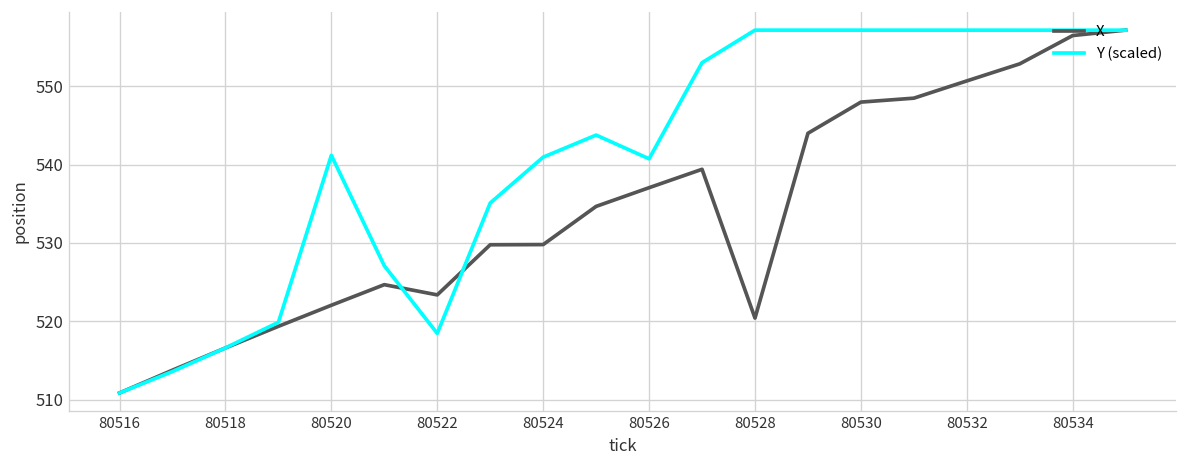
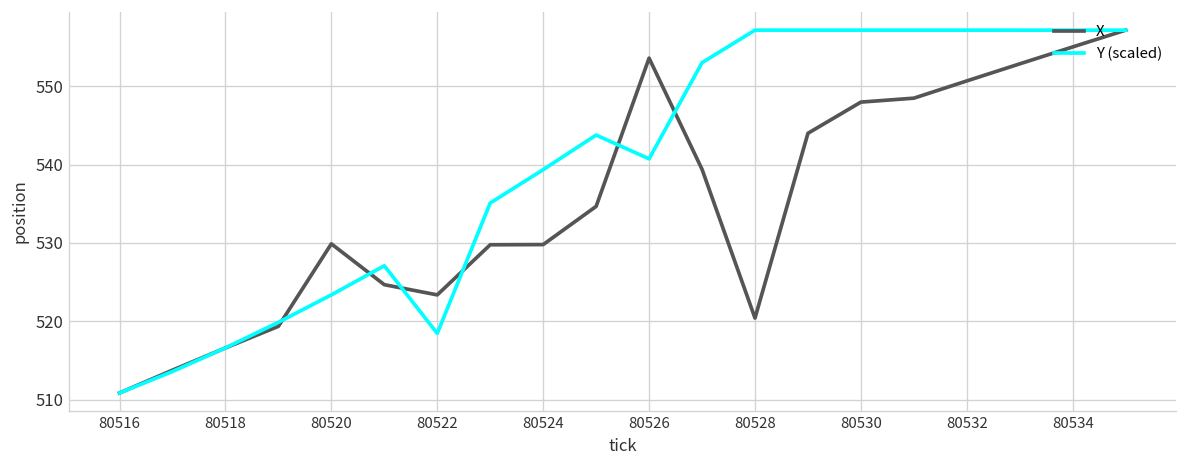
X, 80520: 522 -> 530
Y (scaled), 80520: 541 -> 523
Y (scaled), 80524: 541 -> 539
X, 80526: 537 -> 554
X, 80534: 556 -> 555
